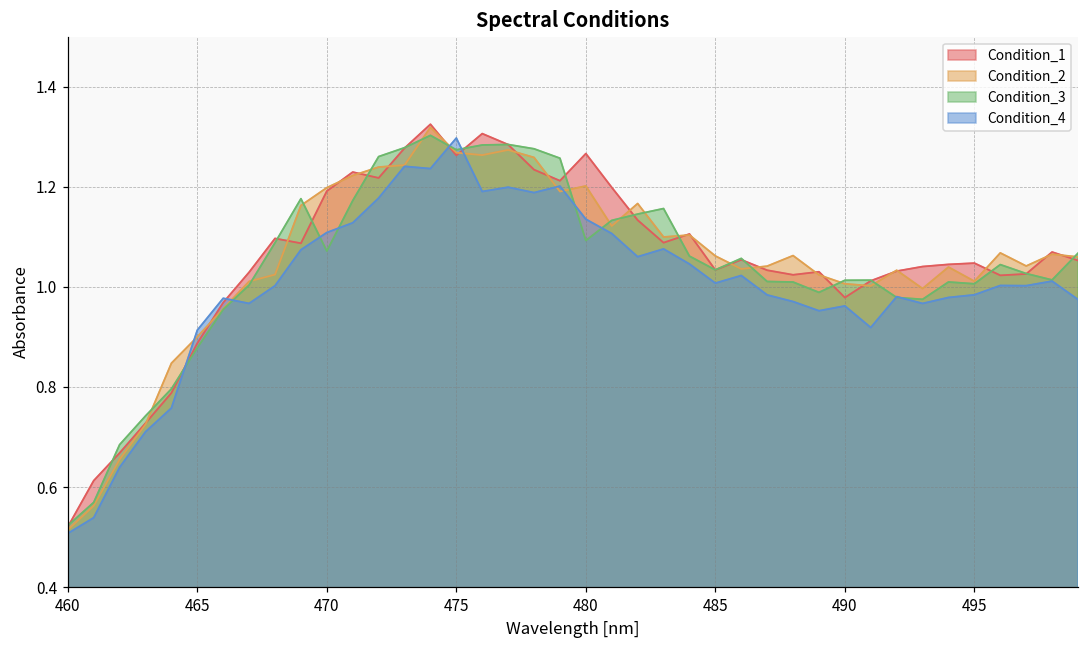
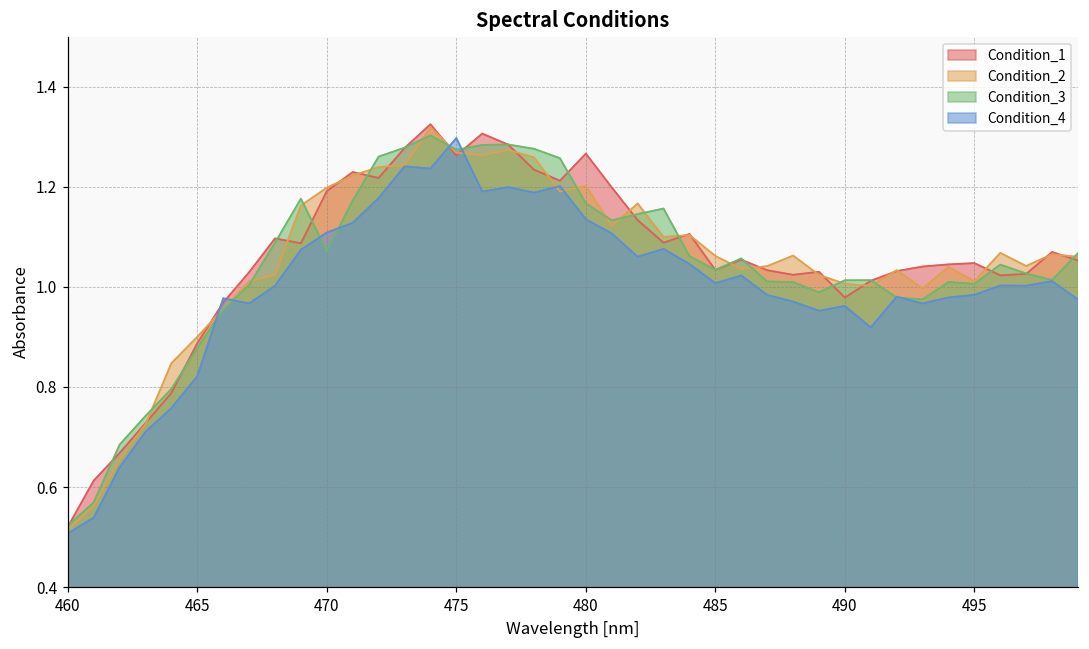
Condition_4, 465: 0.91 -> 0.82
Condition_3, 480: 1.09 -> 1.17
